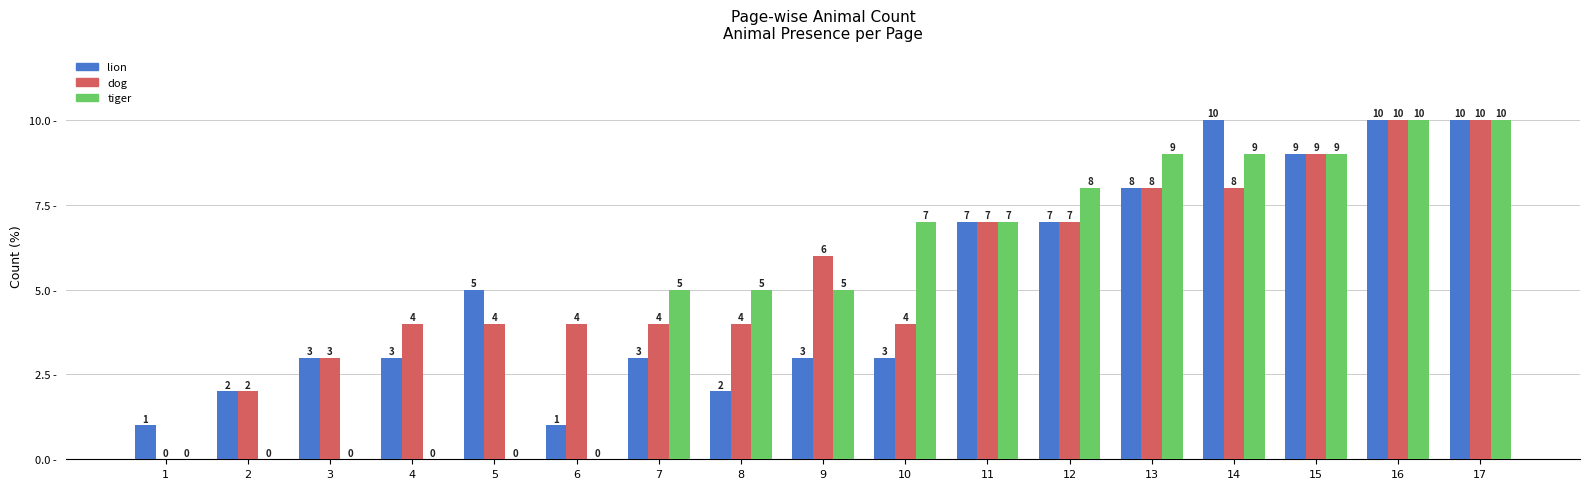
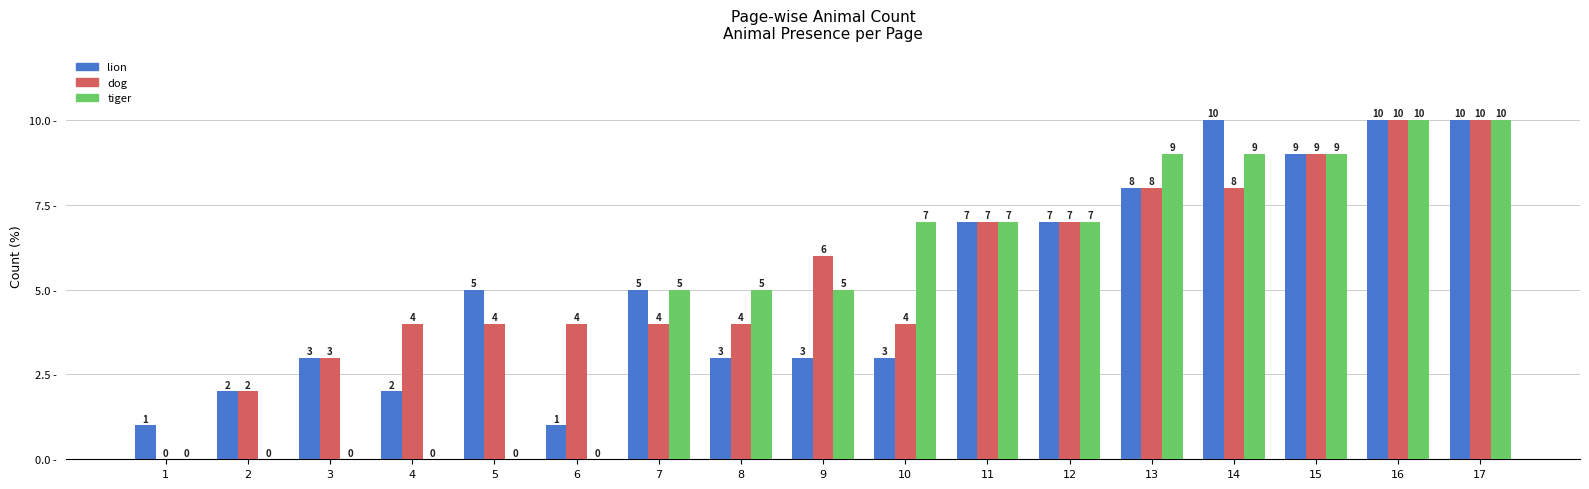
lion, 4: 3 -> 2
lion, 7: 3 -> 5
lion, 8: 2 -> 3
tiger, 12: 8 -> 7
